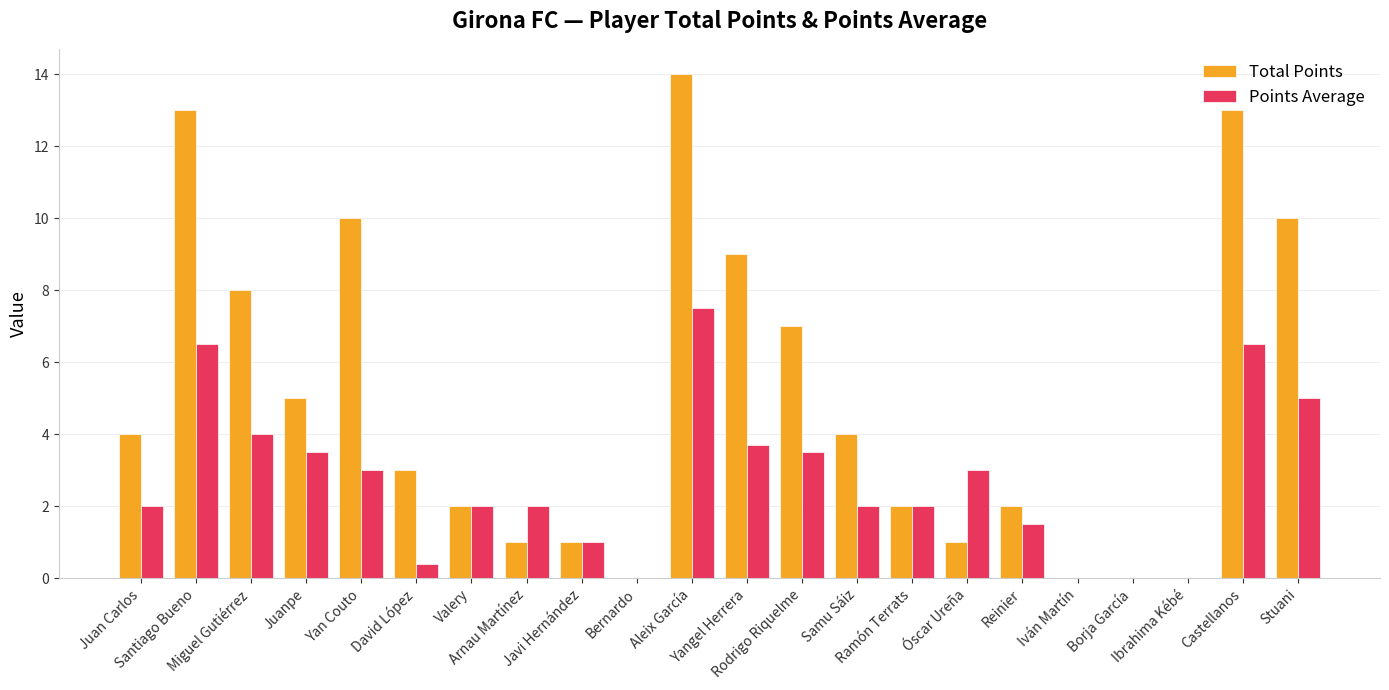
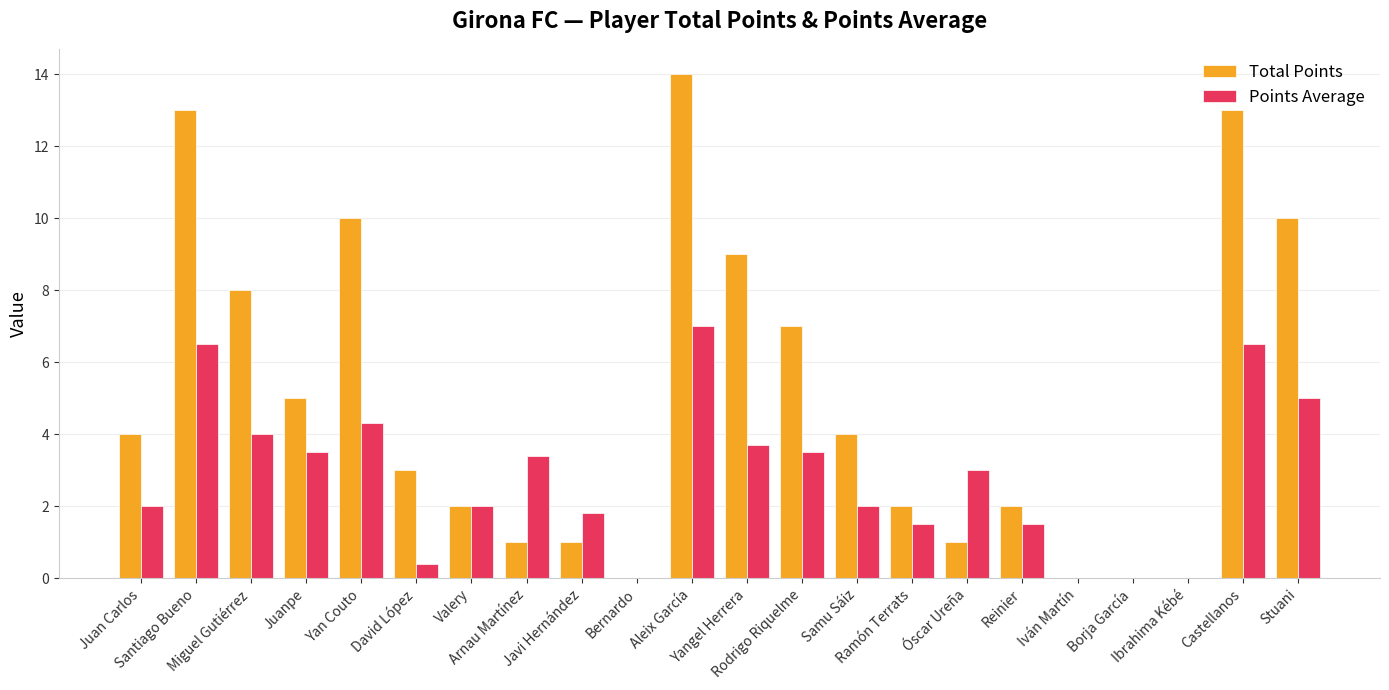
Points Average, Yan Couto: 3.0 -> 4.3
Points Average, Arnau Martínez: 2.0 -> 3.4
Points Average, Javi Hernández: 1.0 -> 1.8
Points Average, Aleix García: 7.5 -> 7.0
Points Average, Ramón Terrats: 2.0 -> 1.5
